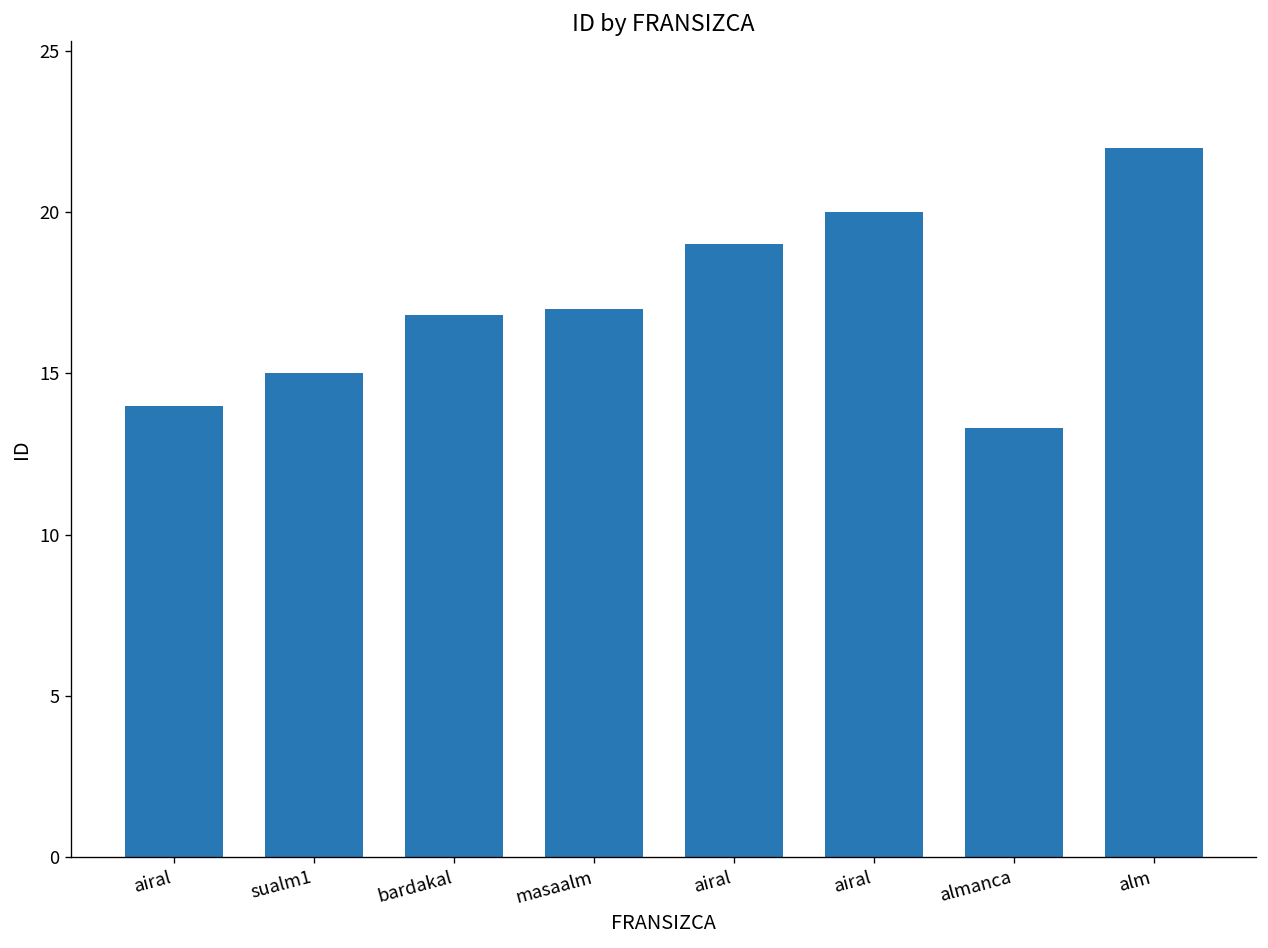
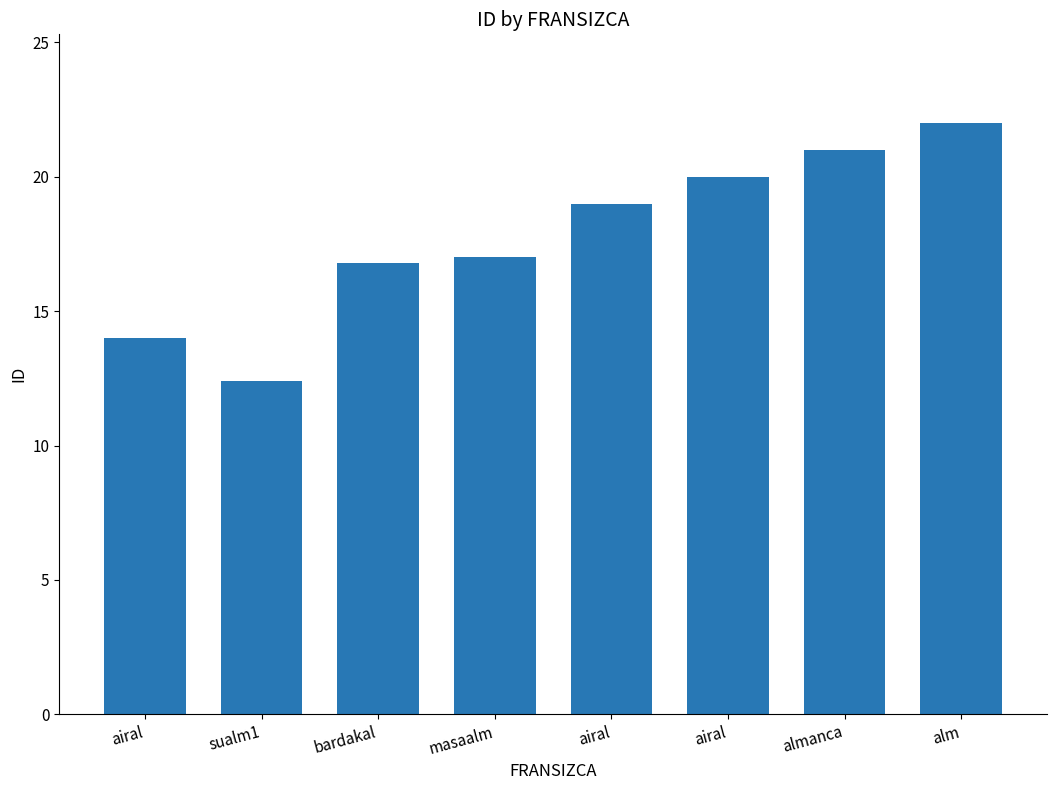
sualm1: 15.0 -> 12.4
almanca: 13.3 -> 21.0
